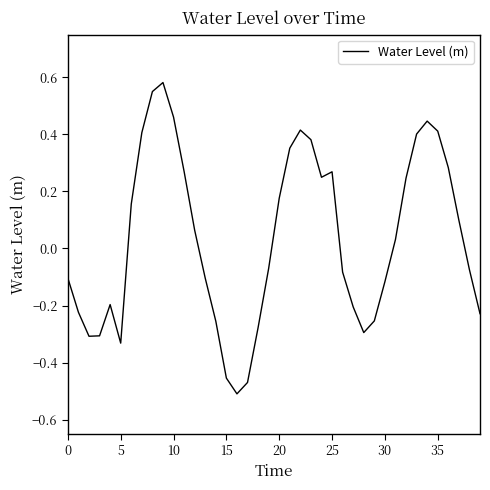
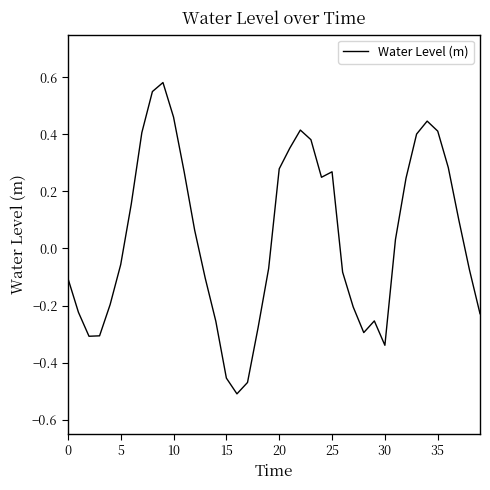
5: -0.33 -> -0.06
20: 0.18 -> 0.28
30: -0.12 -> -0.34
